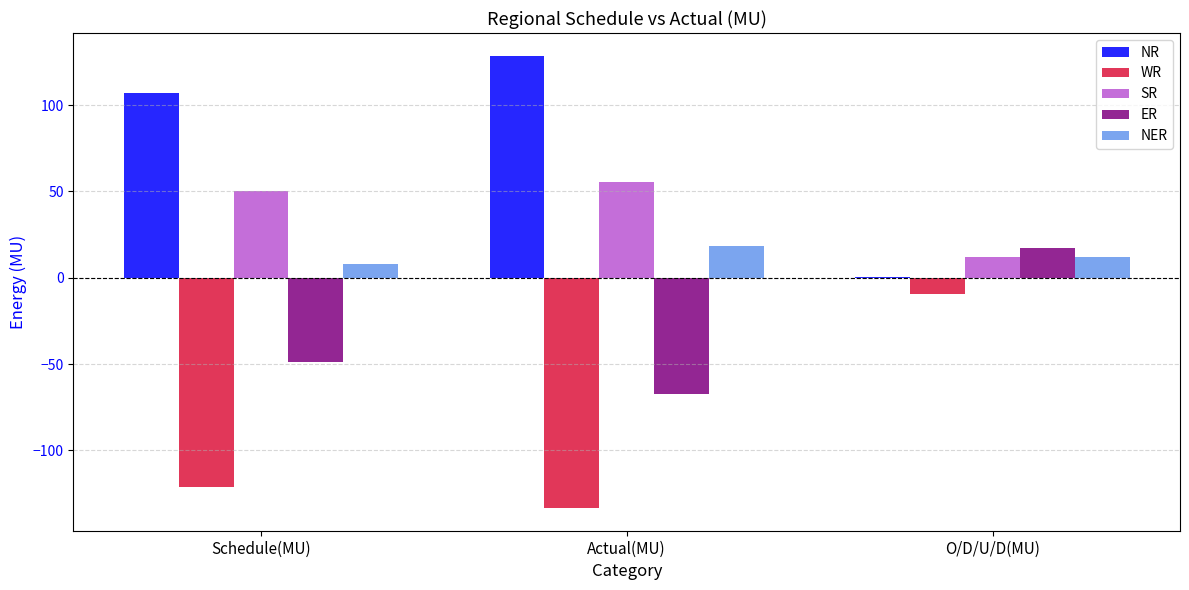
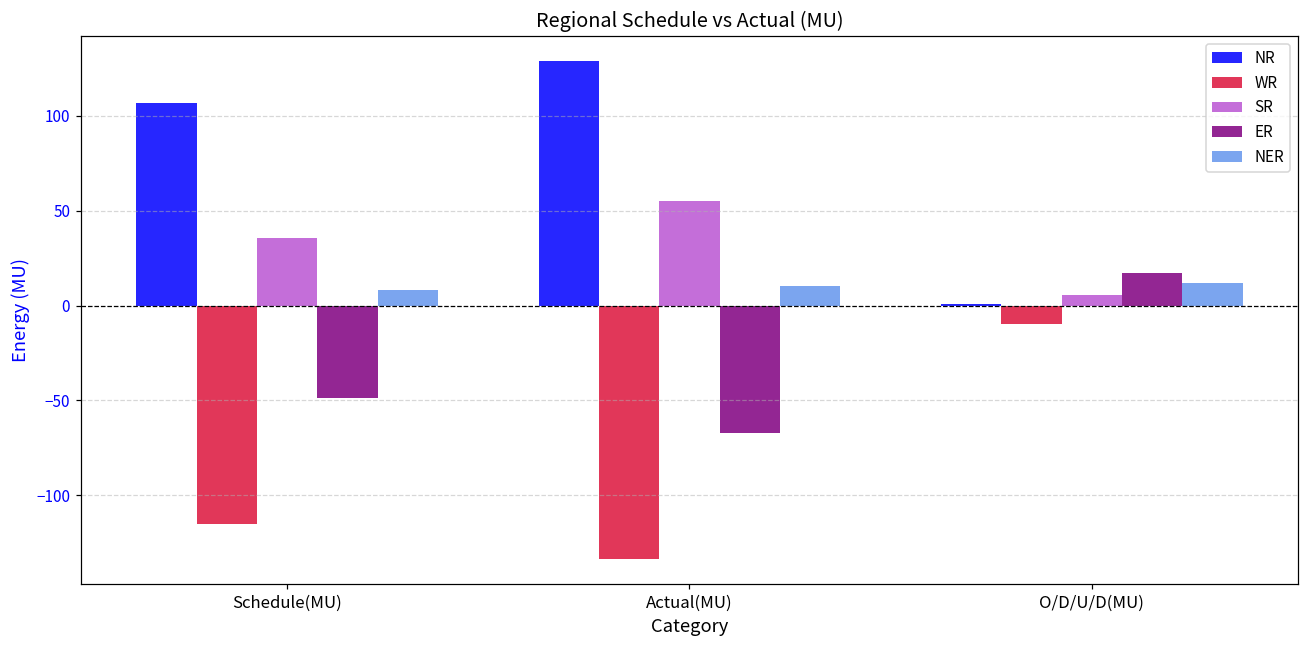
WR, Schedule(MU): -121 -> -115
SR, Schedule(MU): 50 -> 35
NER, Actual(MU): 18 -> 11
SR, O/D/U/D(MU): 12 -> 5
